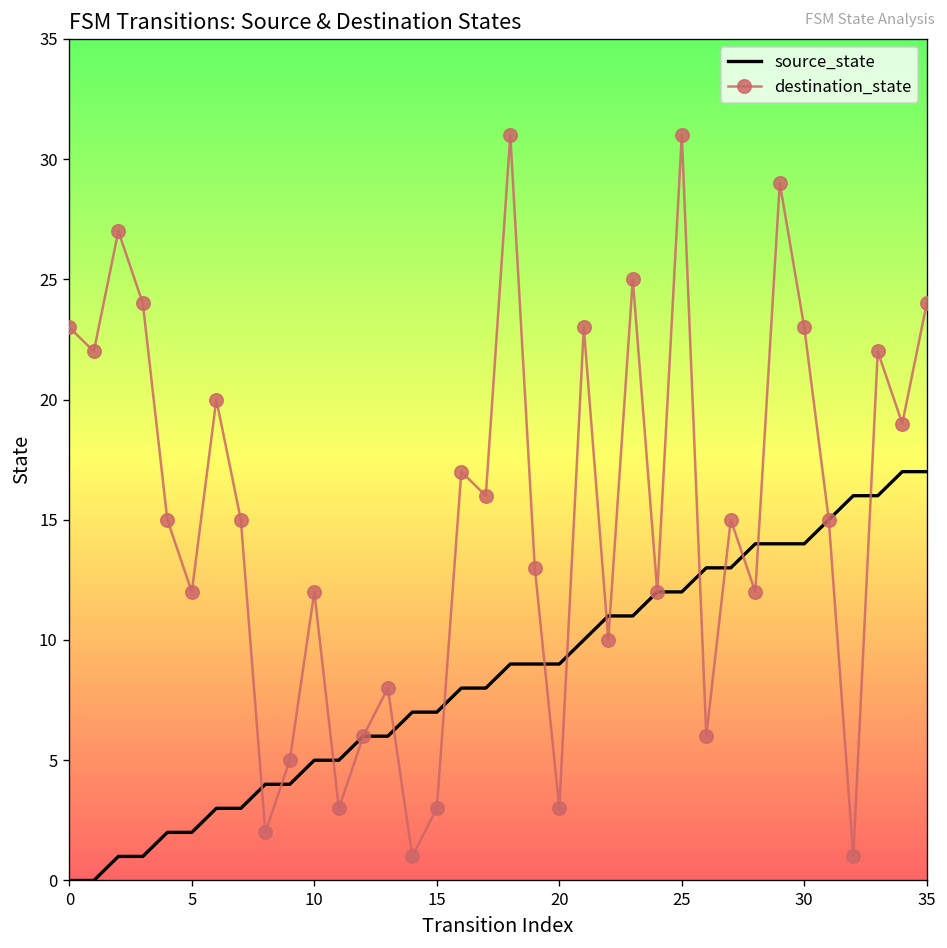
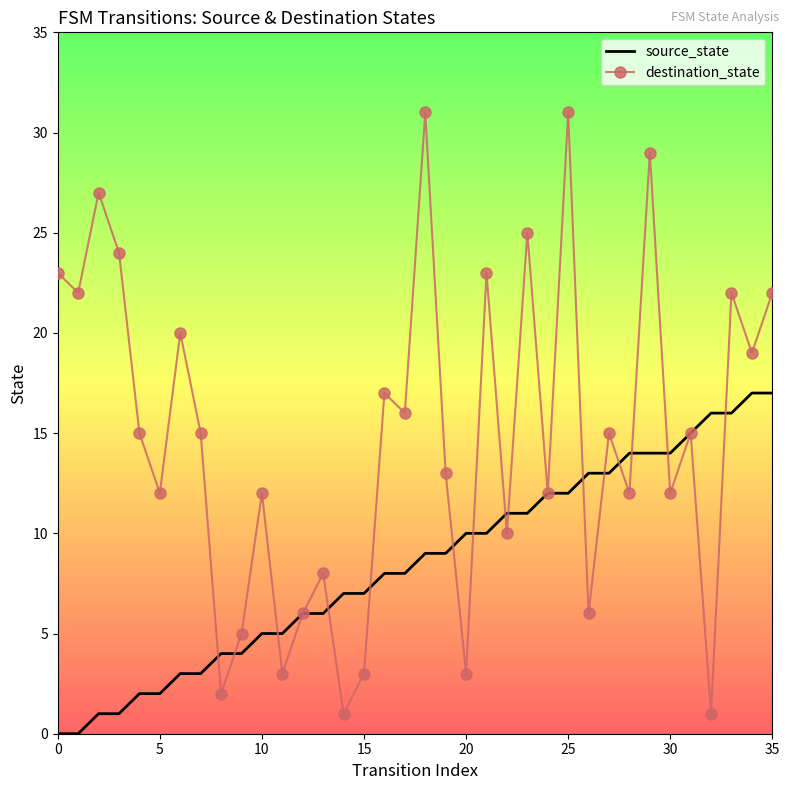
source_state, 20: 9 -> 10
destination_state, 30: 23 -> 12
destination_state, 35: 24 -> 22
